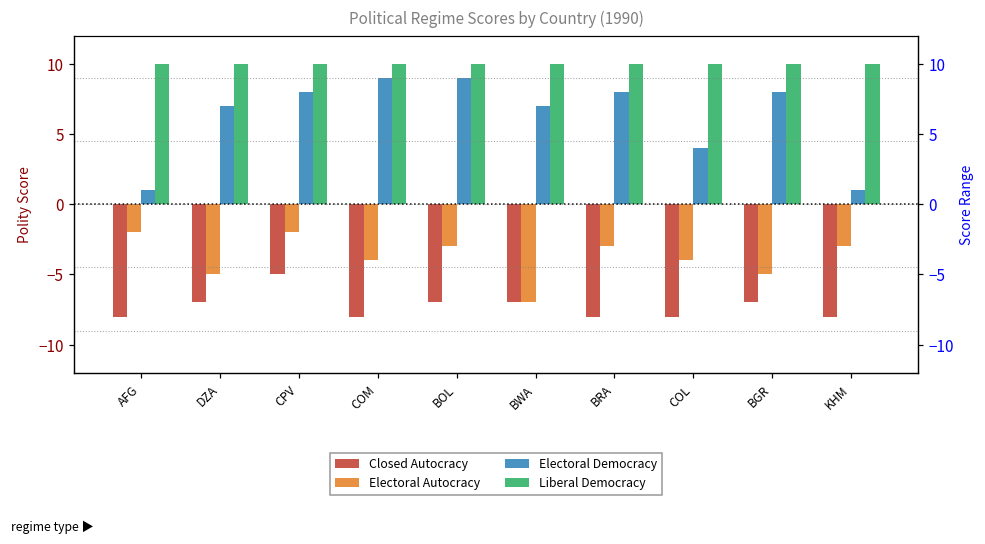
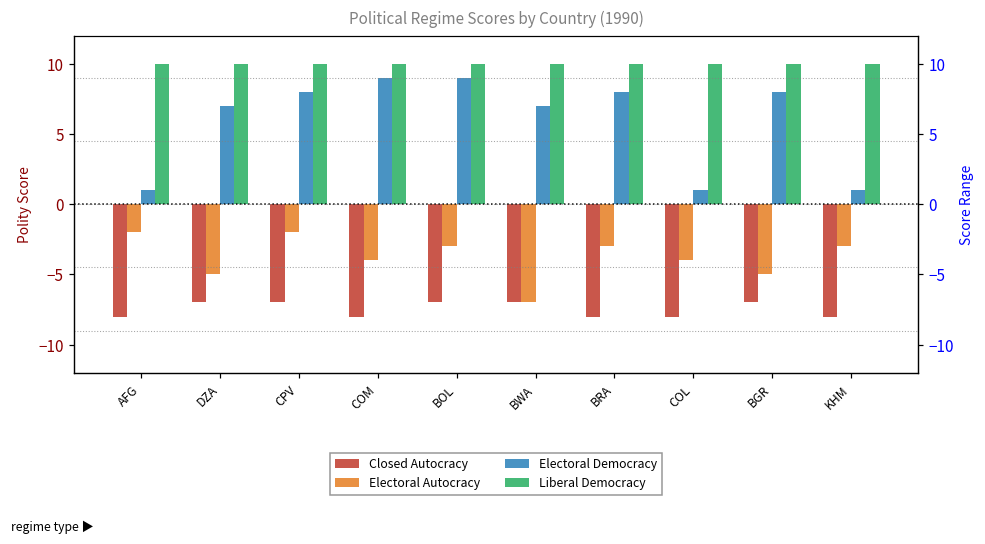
Closed Autocracy, CPV: -5 -> -7
Electoral Democracy, COL: 4 -> 1
